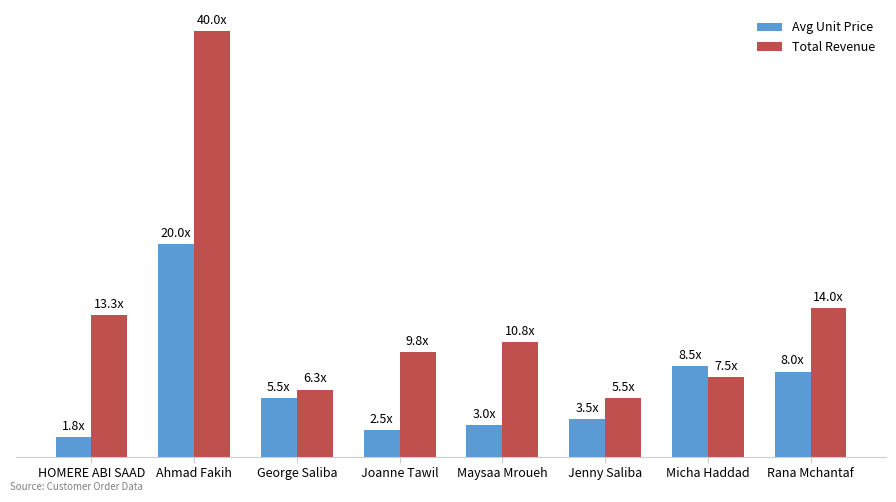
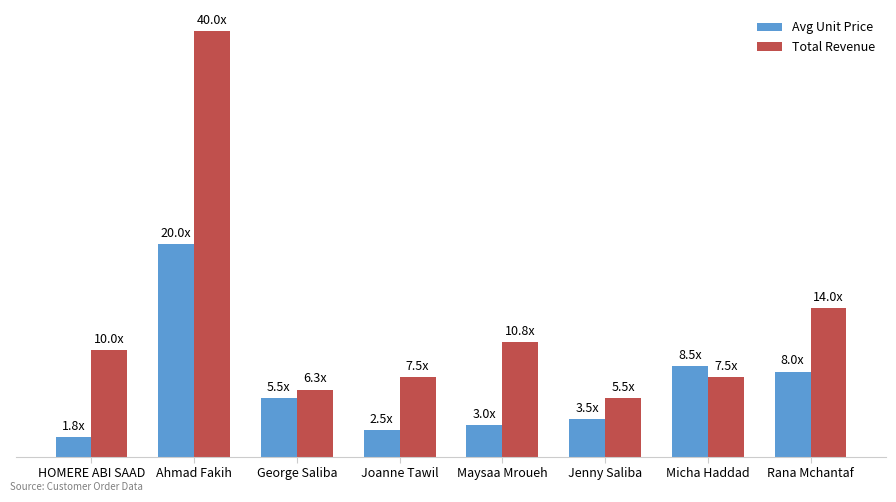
Total Revenue, HOMERE ABI SAAD: 13.3x -> 10.0x
Total Revenue, Joanne Tawil: 9.8x -> 7.5x
